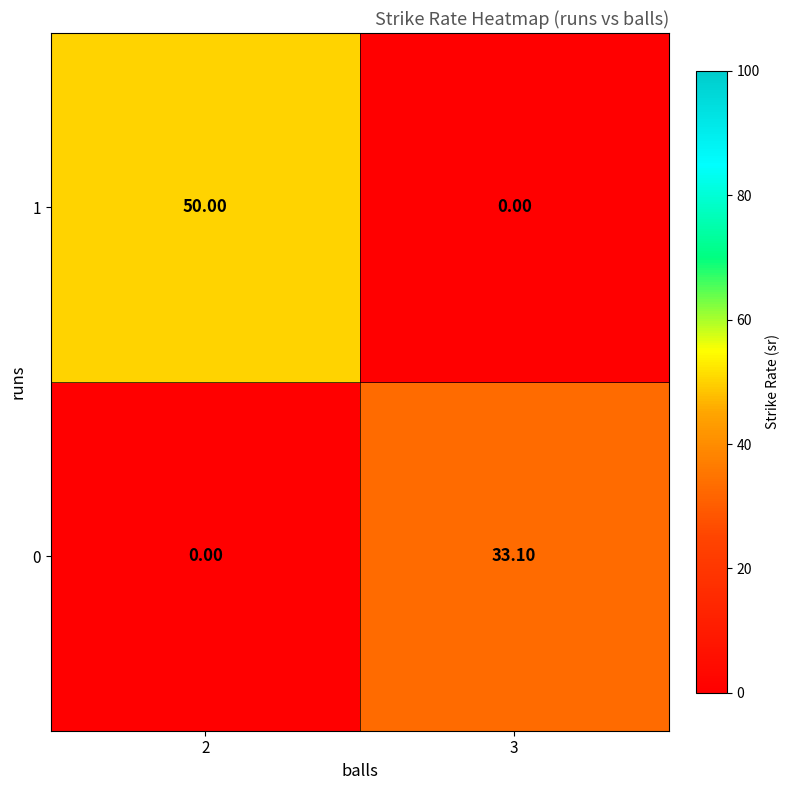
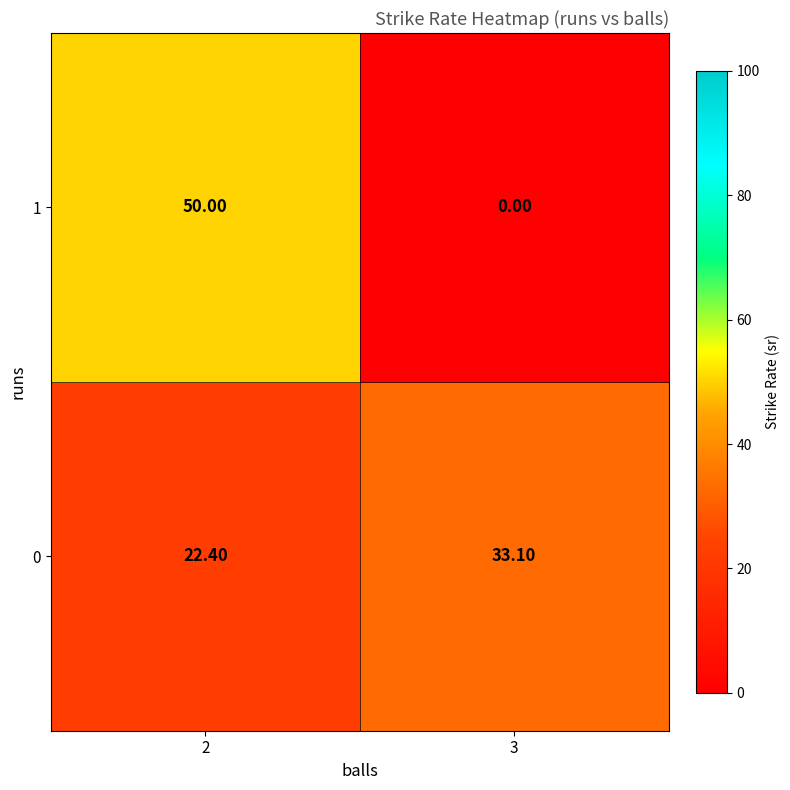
0, 2: 0.00 -> 22.40
